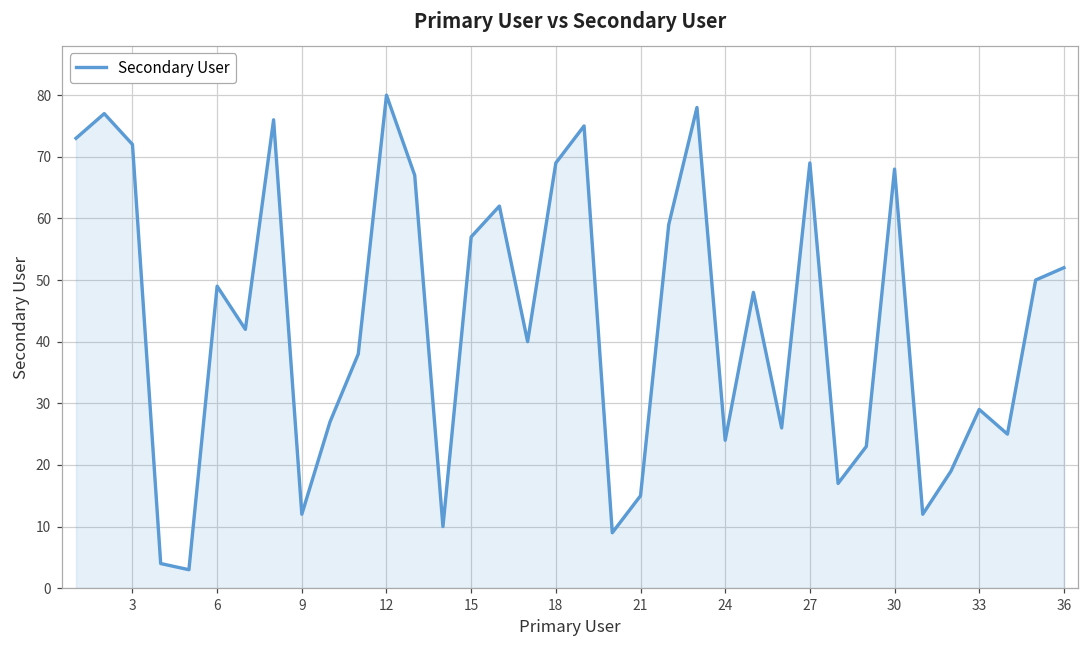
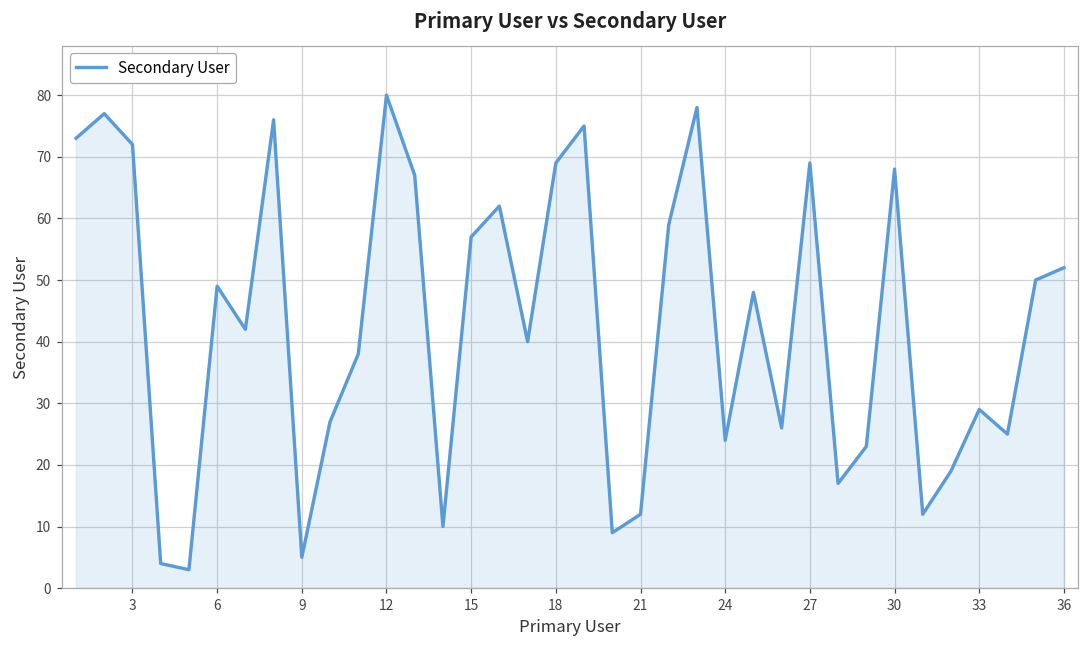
9: 12 -> 5
21: 15 -> 12
